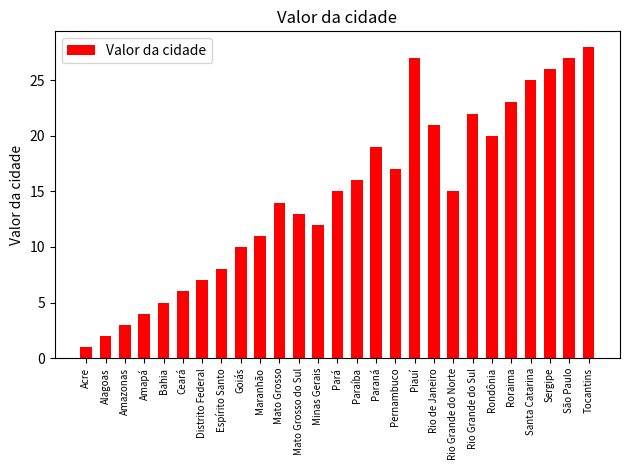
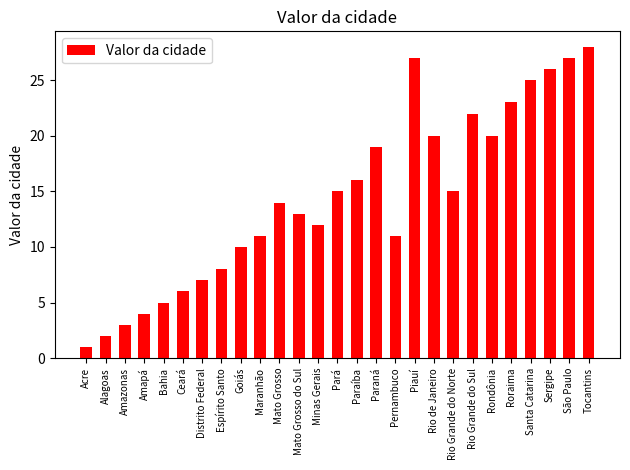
Pernambuco: 17 -> 11
Rio de Janeiro: 21 -> 20
